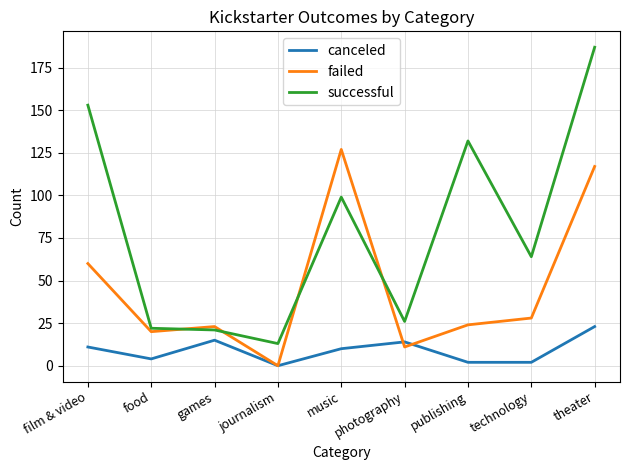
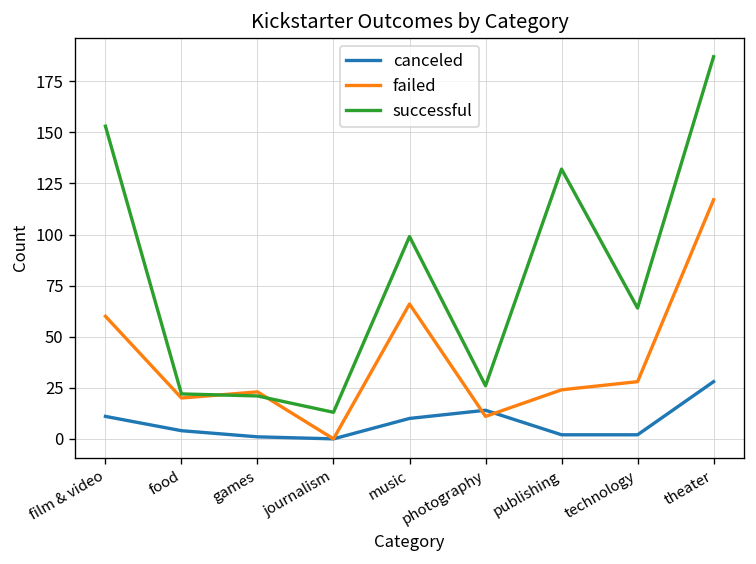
canceled, games: 15 -> 1
failed, music: 127 -> 66
canceled, theater: 23 -> 28
